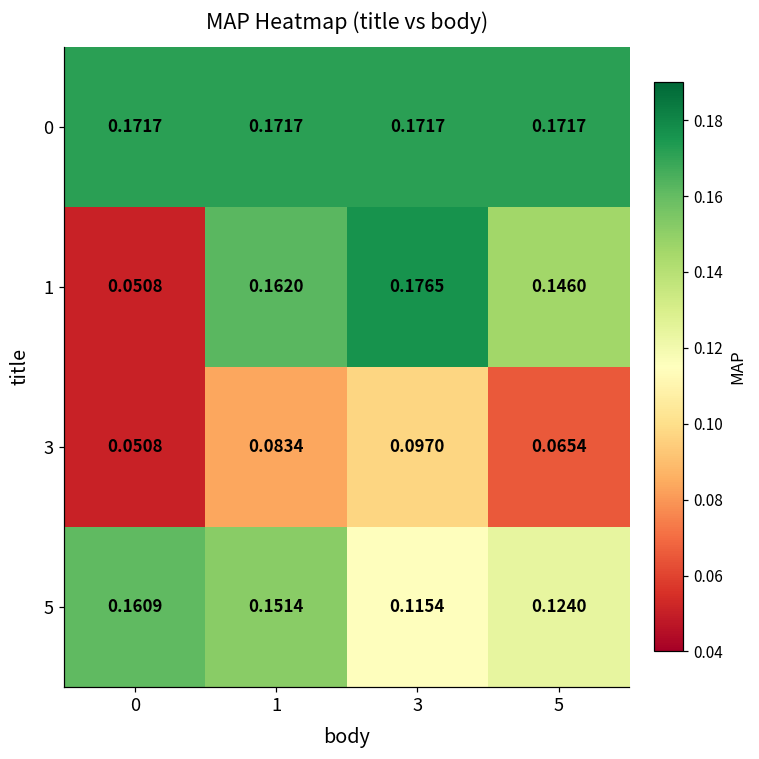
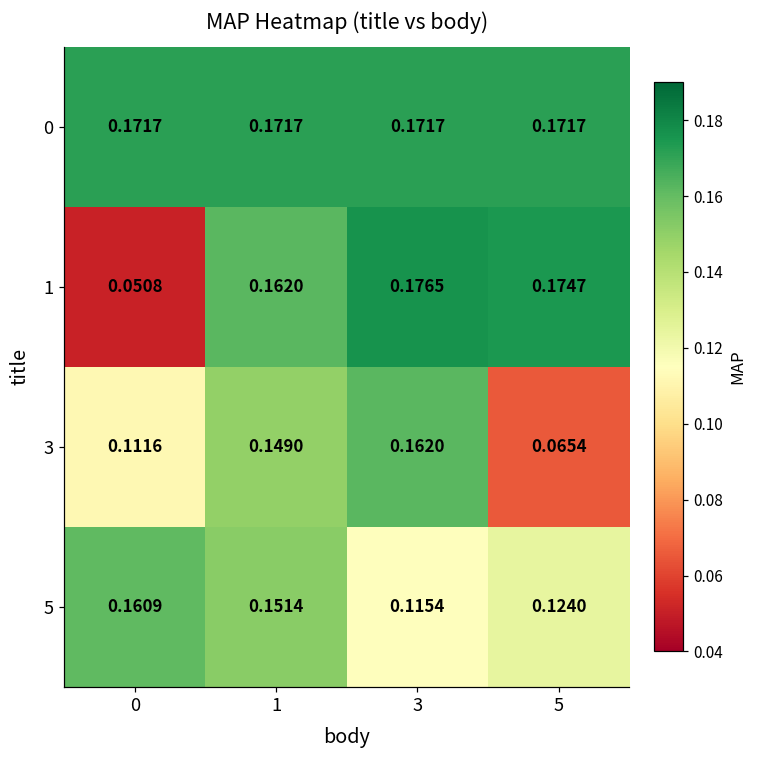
1, 5: 0.1460 -> 0.1747
3, 0: 0.0508 -> 0.1116
3, 1: 0.0834 -> 0.1490
3, 3: 0.0970 -> 0.1620
